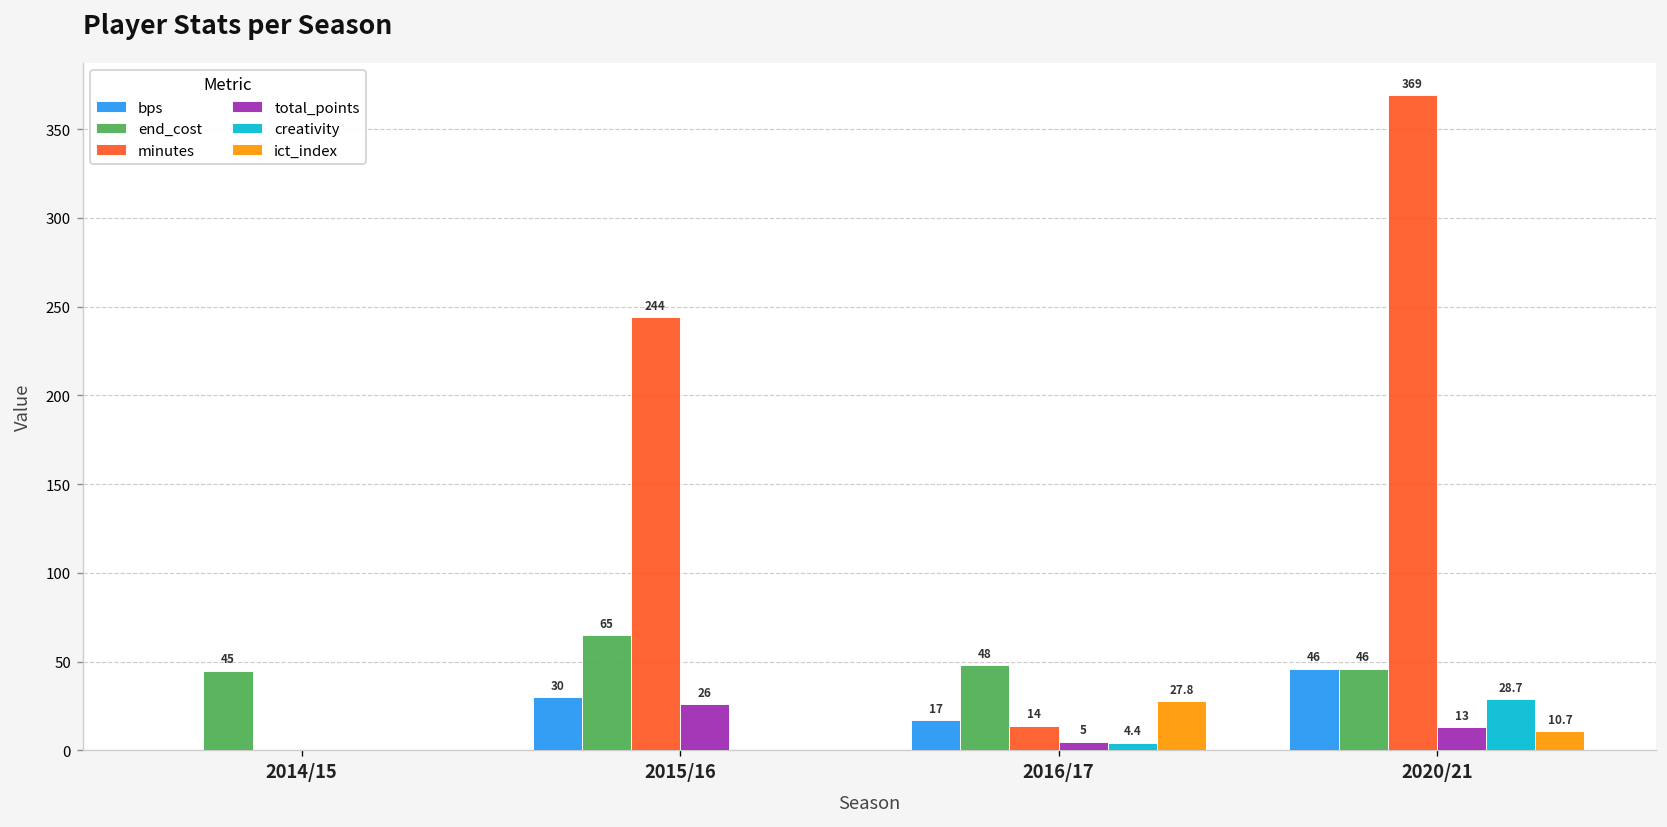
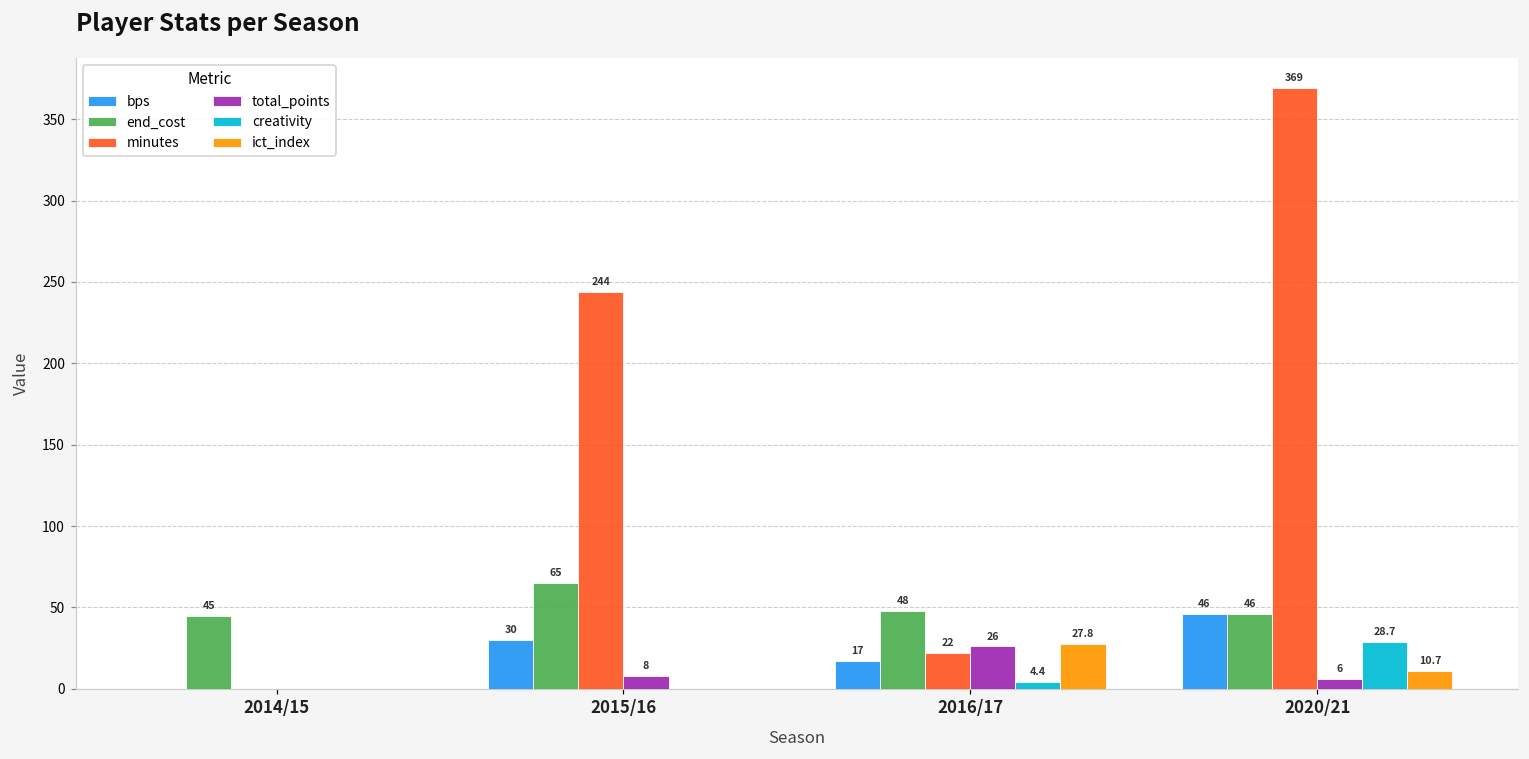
total_points, 2015/16: 26 -> 8
minutes, 2016/17: 14 -> 22
total_points, 2016/17: 5 -> 26
total_points, 2020/21: 13 -> 6
